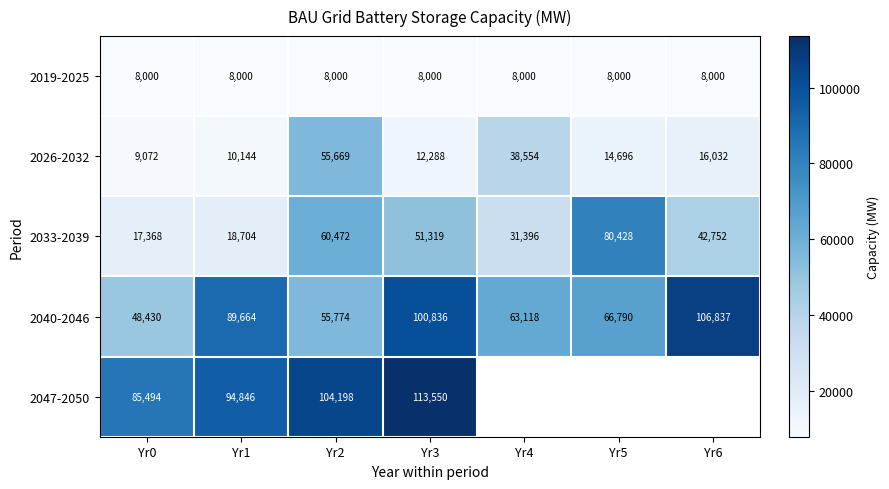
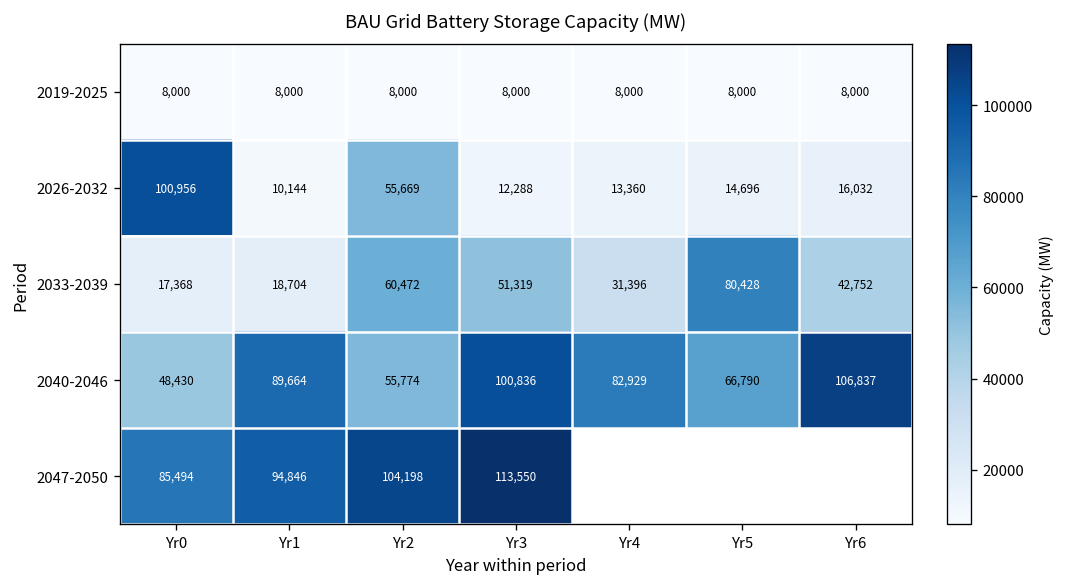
2026-2032, Yr0: 9,072 -> 100,956
2026-2032, Yr4: 38,554 -> 13,360
2040-2046, Yr4: 63,118 -> 82,929
